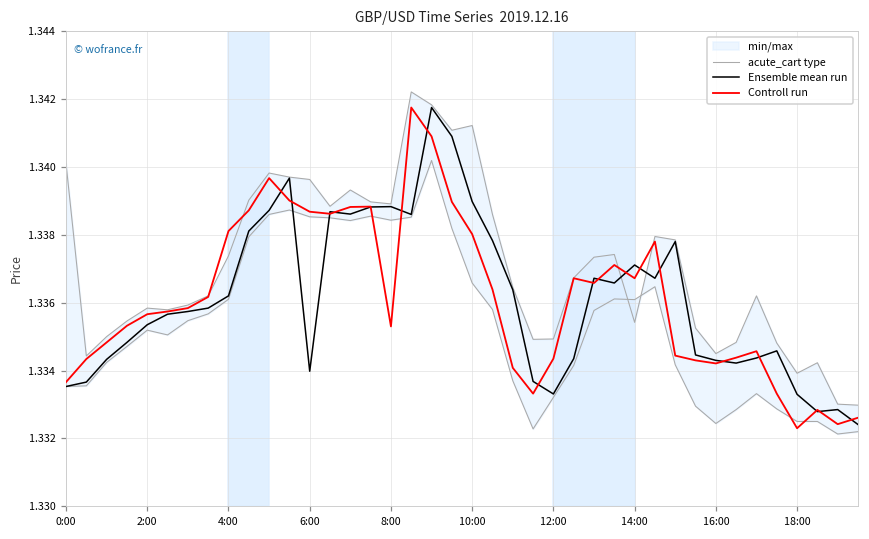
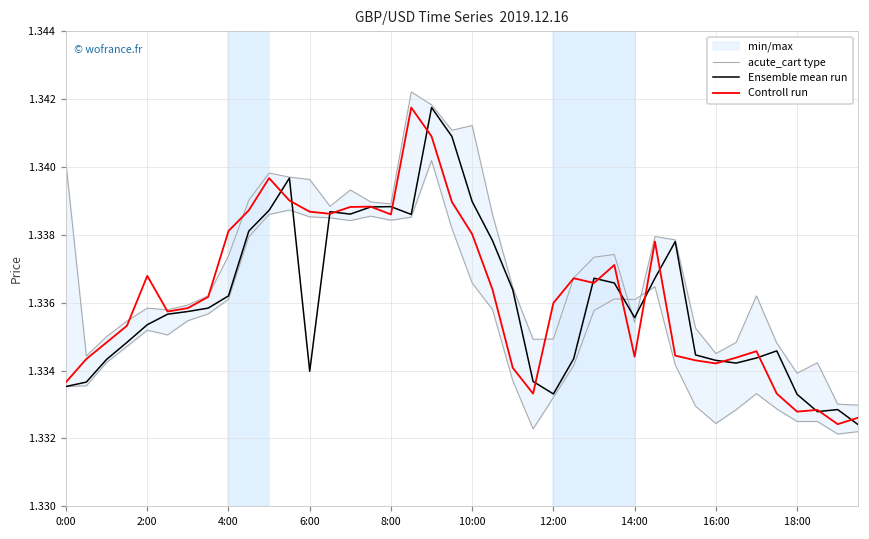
Controll run, 2:00: 1.3357 -> 1.3368
Controll run, 8:00: 1.3353 -> 1.3386
Controll run, 12:00: 1.3344 -> 1.3360
Ensemble mean run, 14:00: 1.3371 -> 1.3356
Controll run, 14:00: 1.3367 -> 1.3344
Controll run, 18:00: 1.3323 -> 1.3328
